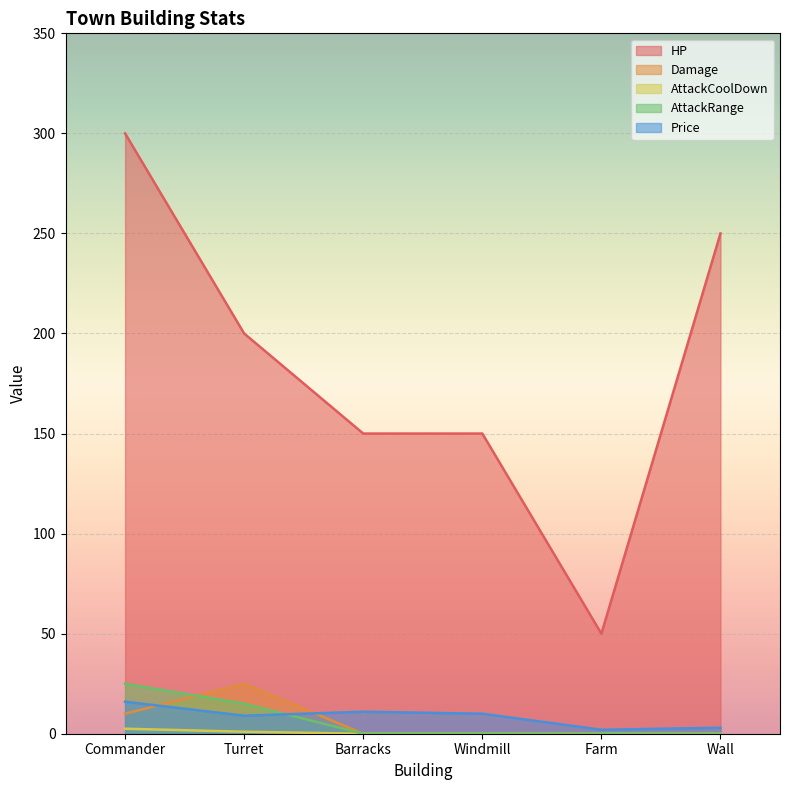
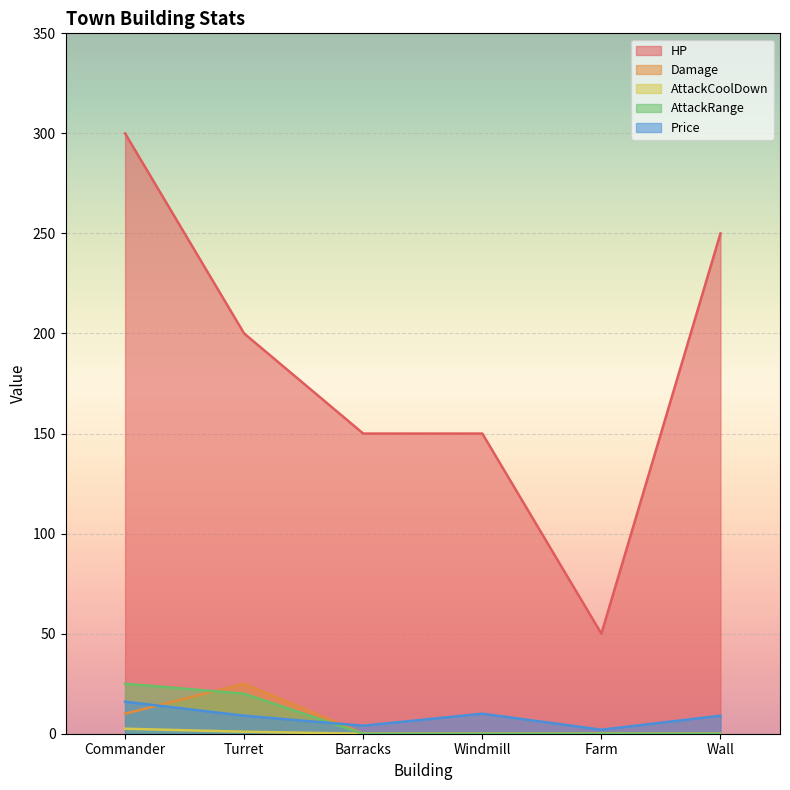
AttackRange, Turret: 15 -> 20
Price, Barracks: 11 -> 4
Price, Wall: 3 -> 9
